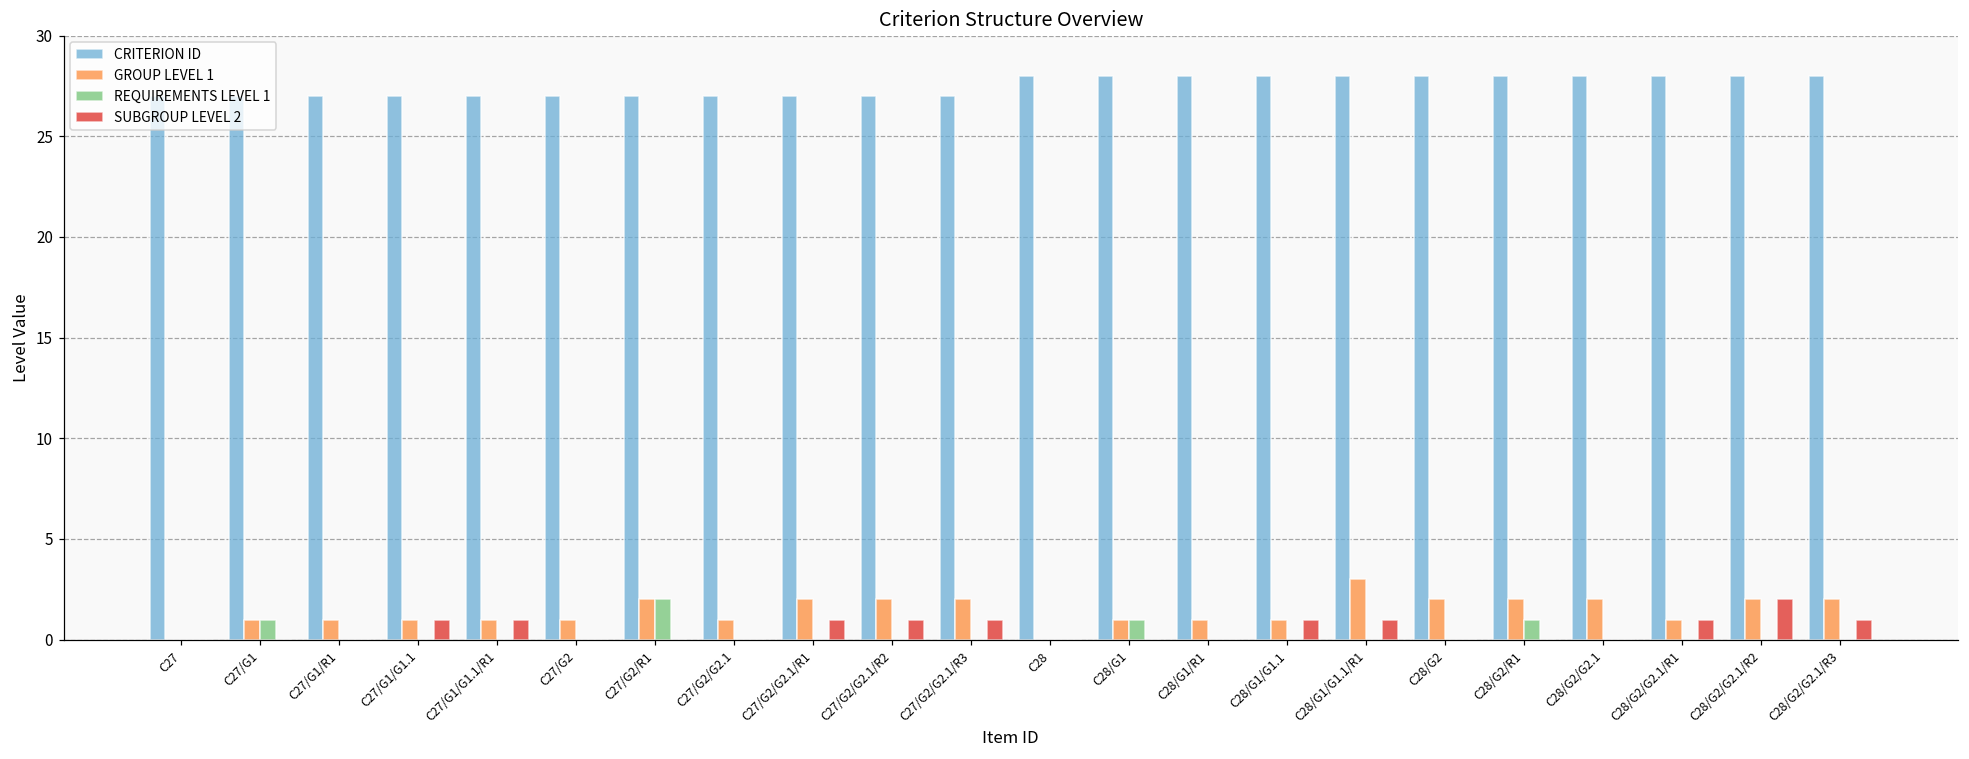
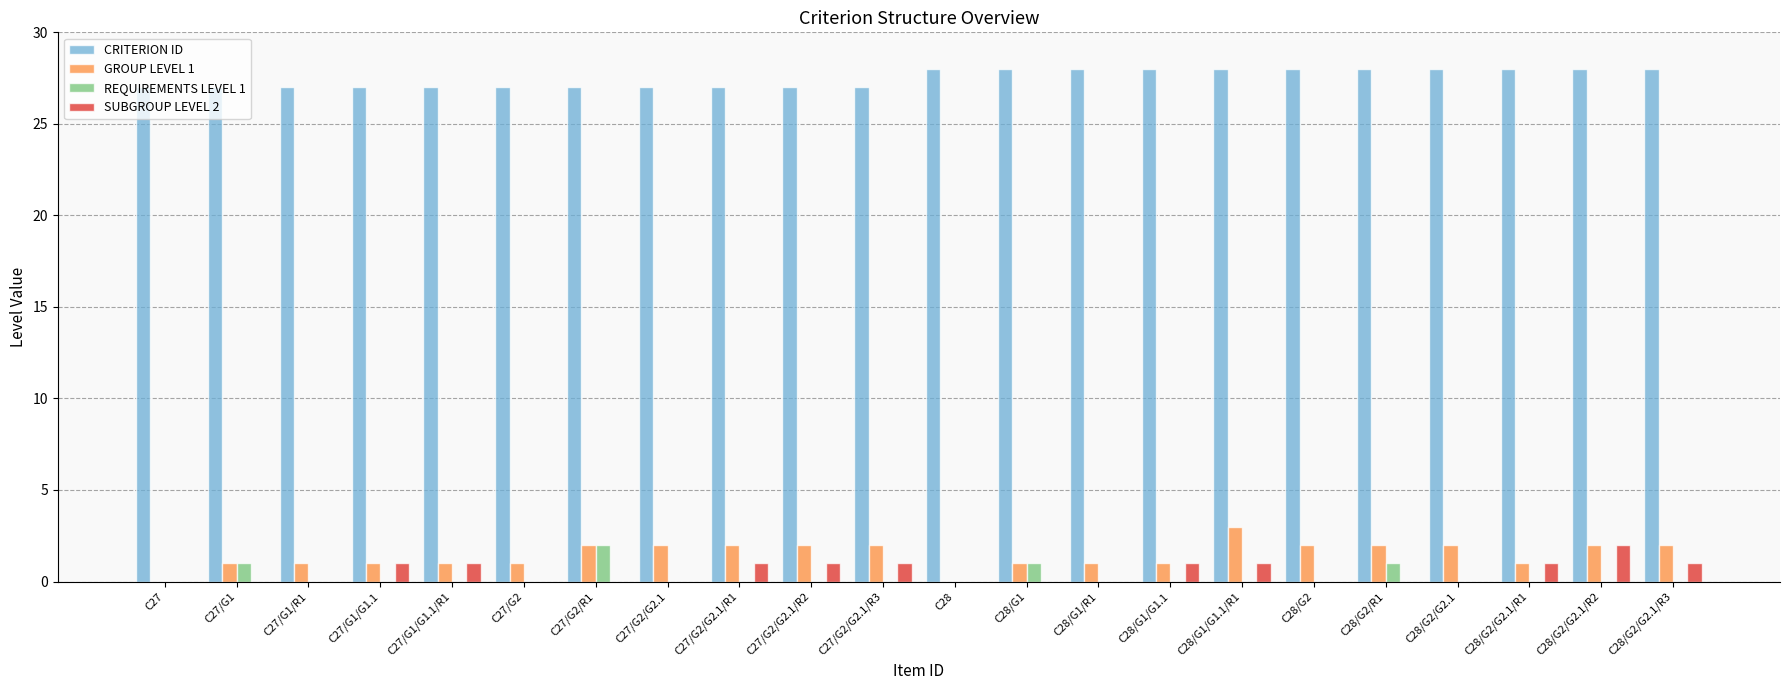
GROUP LEVEL 1, C27/G2/G2.1: 1 -> 2
